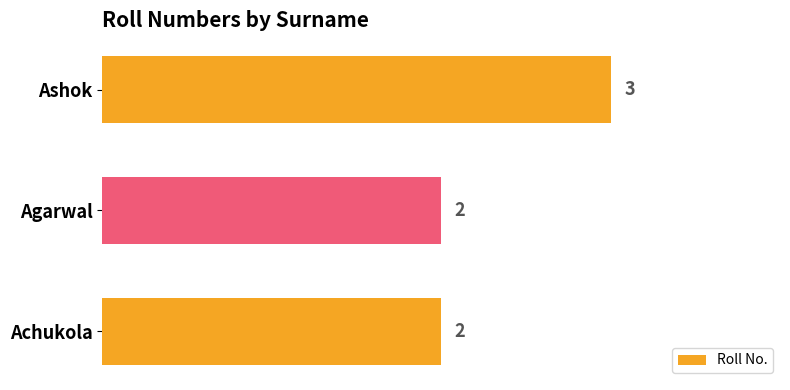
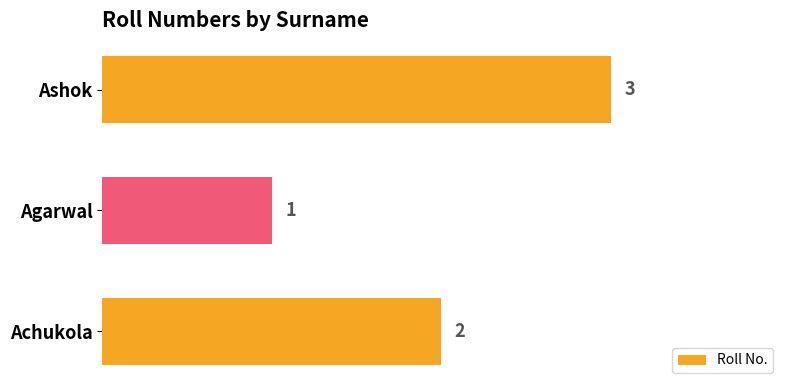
Agarwal: 2 -> 1
